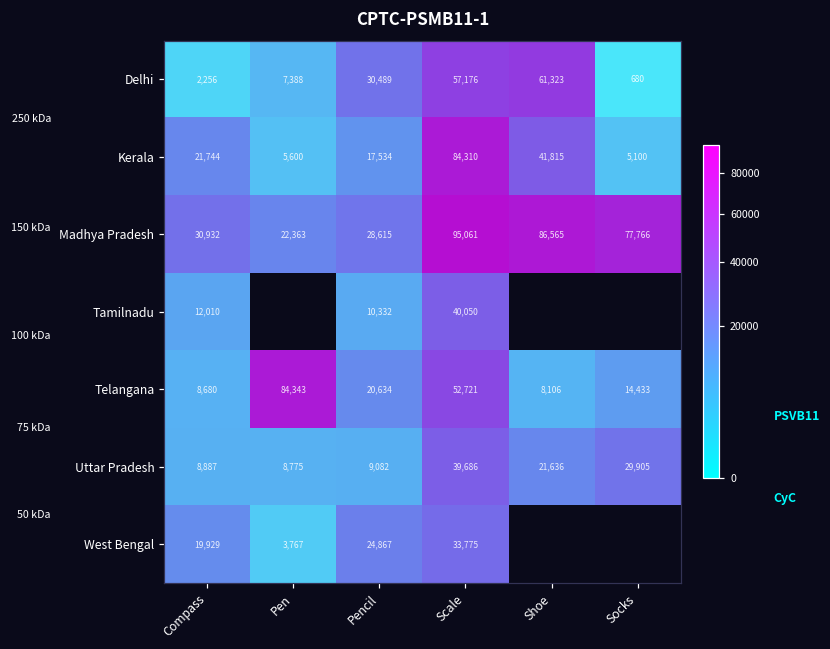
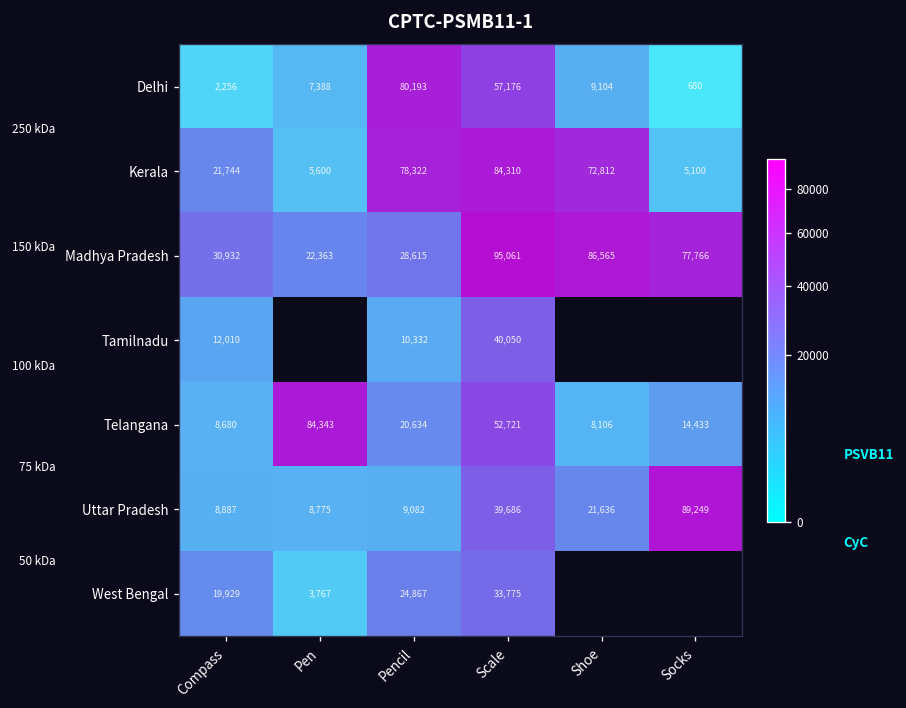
Delhi, Pencil: 30,489 -> 80,193
Delhi, Shoe: 61,323 -> 9,104
Kerala, Pencil: 17,534 -> 78,322
Kerala, Shoe: 41,815 -> 72,812
Uttar Pradesh, Socks: 29,905 -> 89,249
